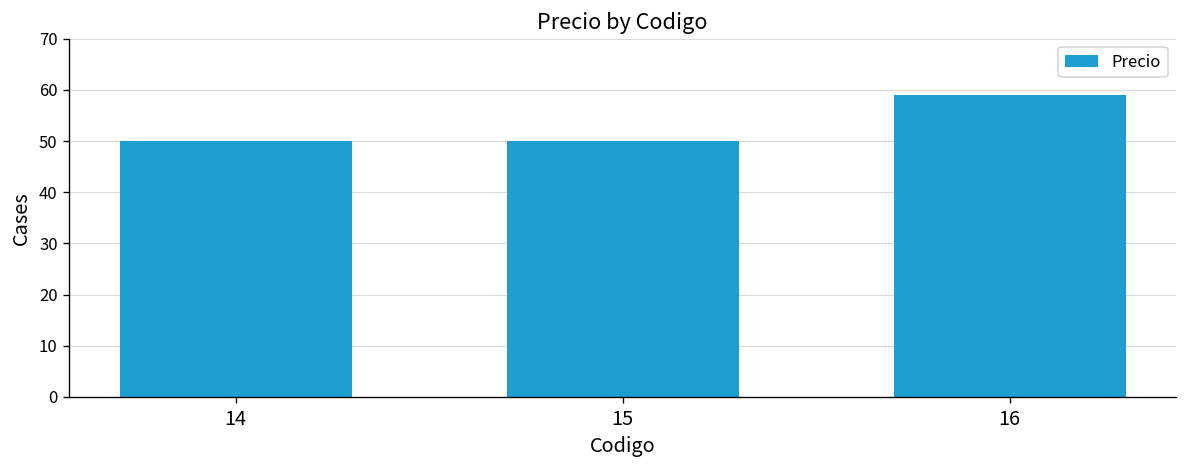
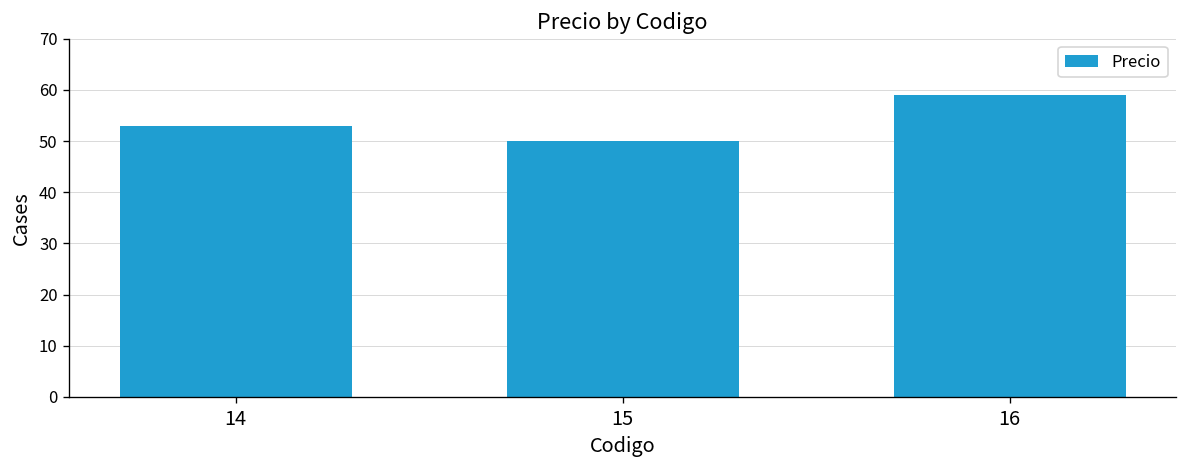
14: 50 -> 53
